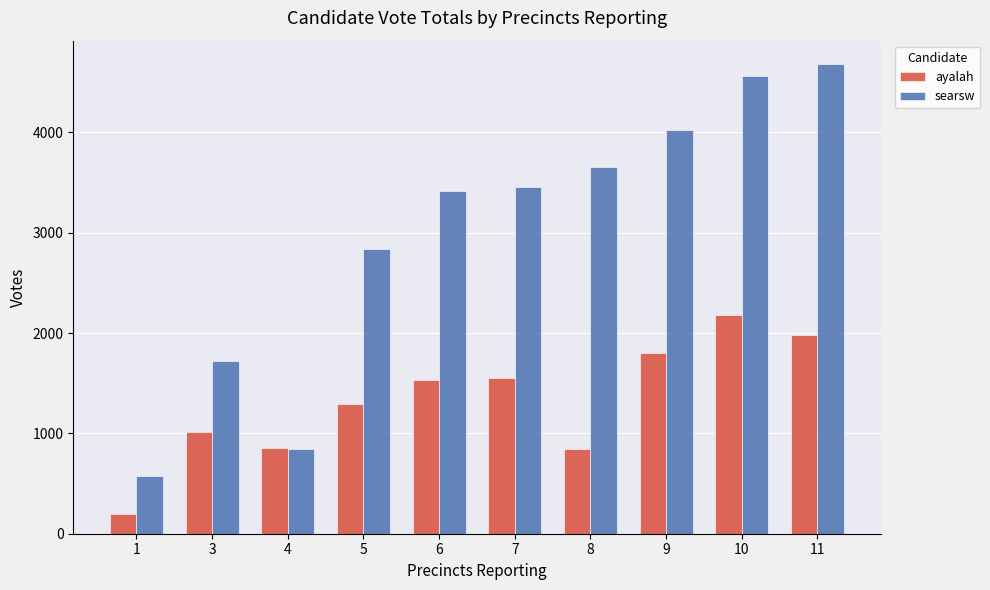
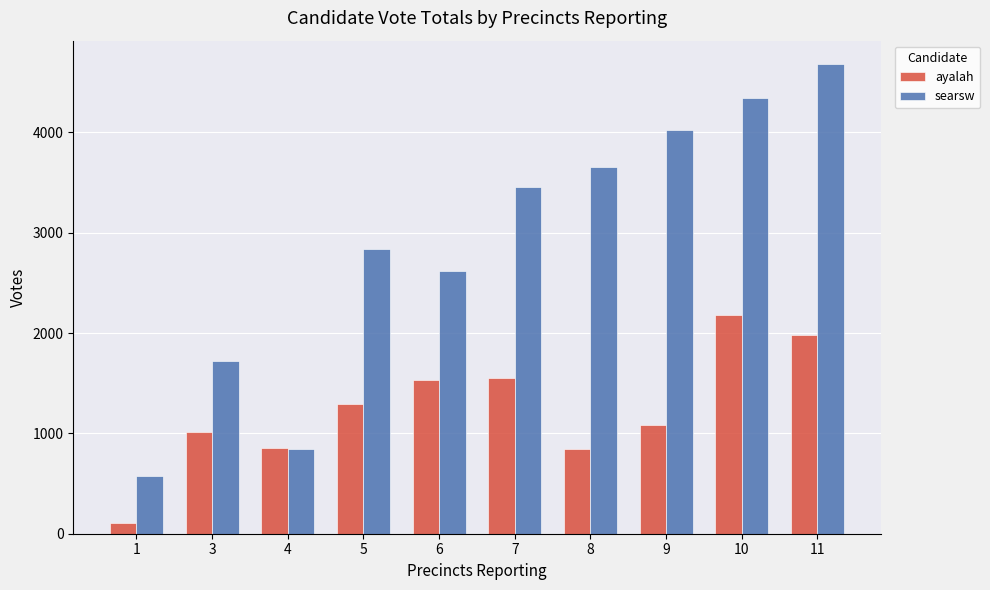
ayalah, 1: 190 -> 110
searsw, 6: 3410 -> 2620
ayalah, 9: 1800 -> 1090
searsw, 10: 4560 -> 4340
